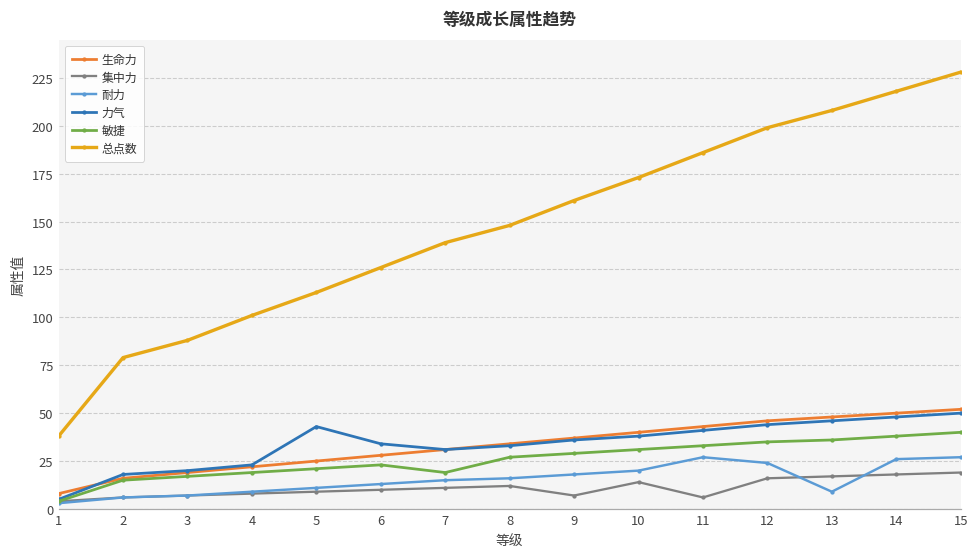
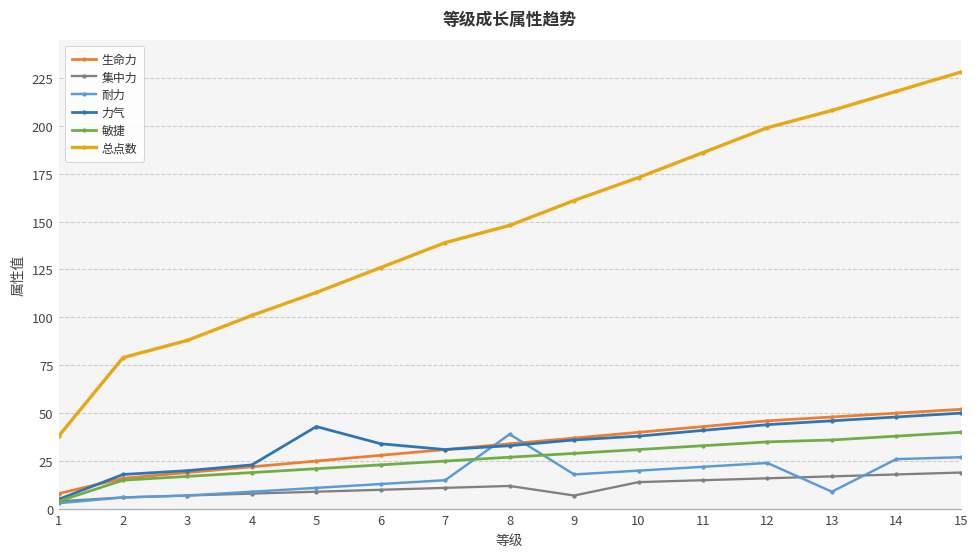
敏捷, 7: 19 -> 25
耐力, 8: 16 -> 39
集中力, 11: 6 -> 15
耐力, 11: 27 -> 22
